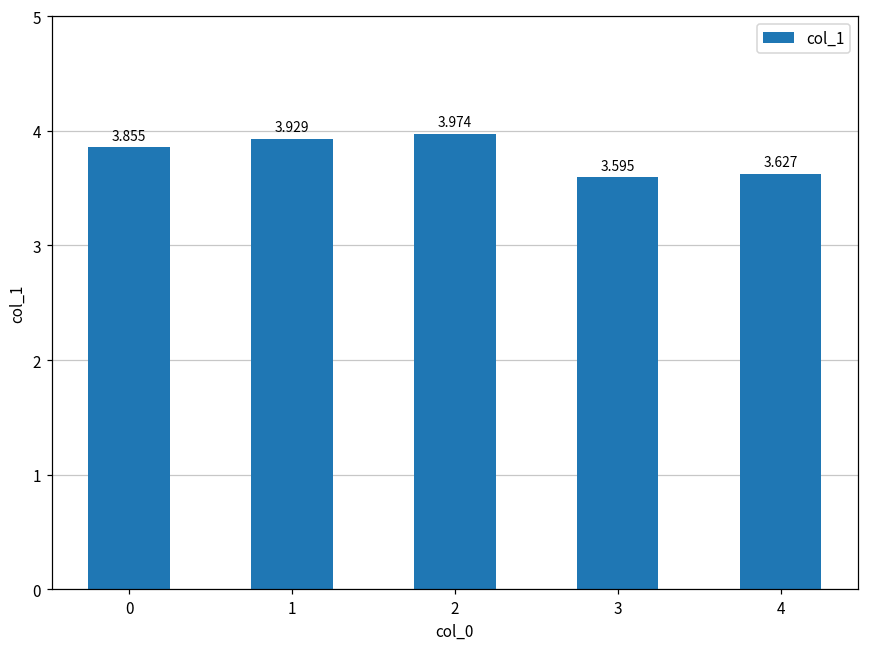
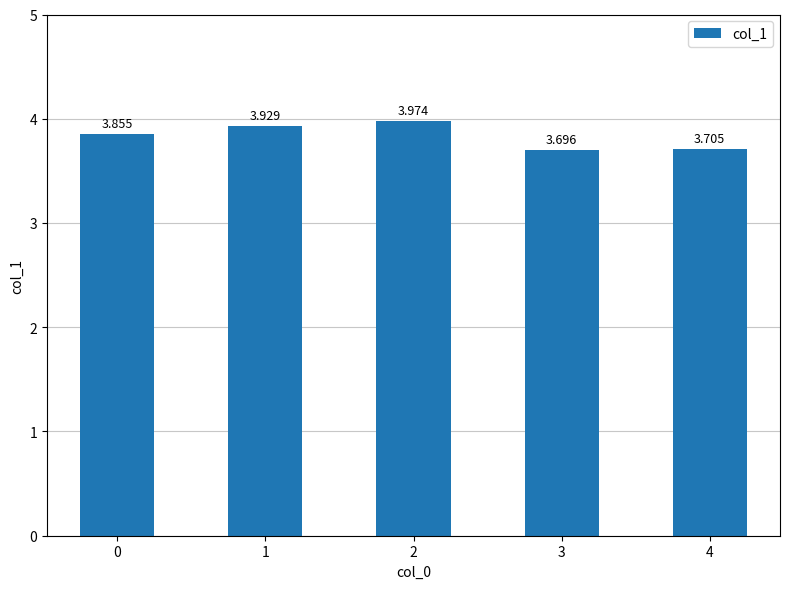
3: 3.595 -> 3.696
4: 3.627 -> 3.705
